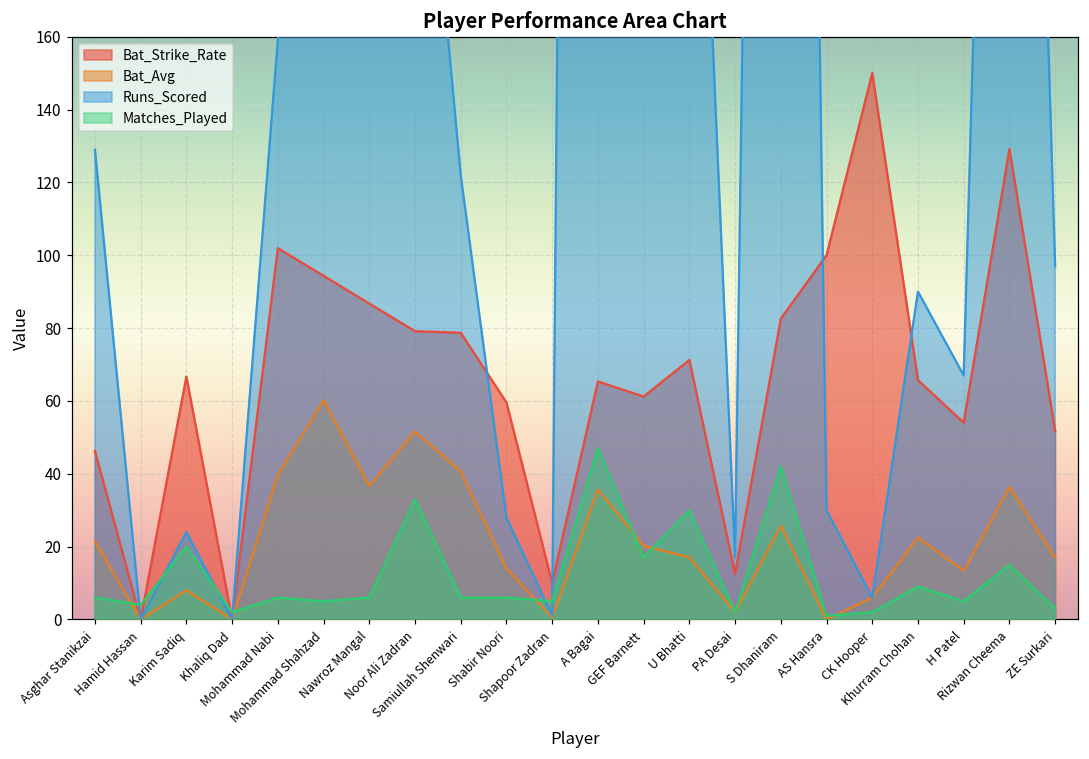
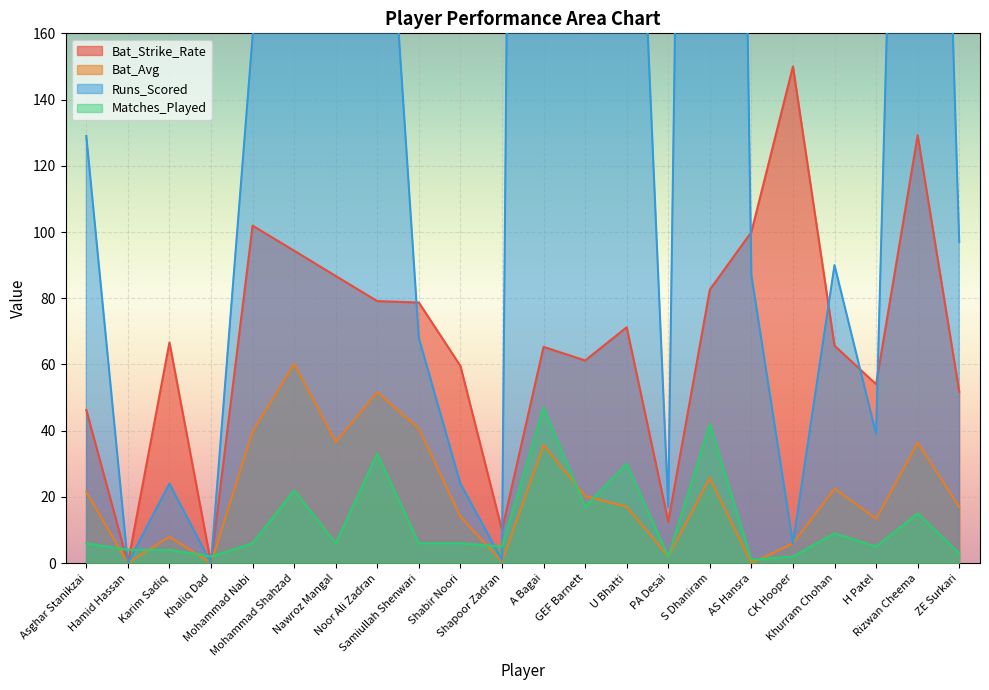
Matches_Played, Karim Sadiq: 20 -> 4
Matches_Played, Mohammad Shahzad: 5 -> 22
Runs_Scored, Samiullah Shenwari: 122 -> 68
Runs_Scored, Shabir Noori: 28 -> 24
Runs_Scored, AS Hansra: 30 -> 87
Runs_Scored, H Patel: 67 -> 39
